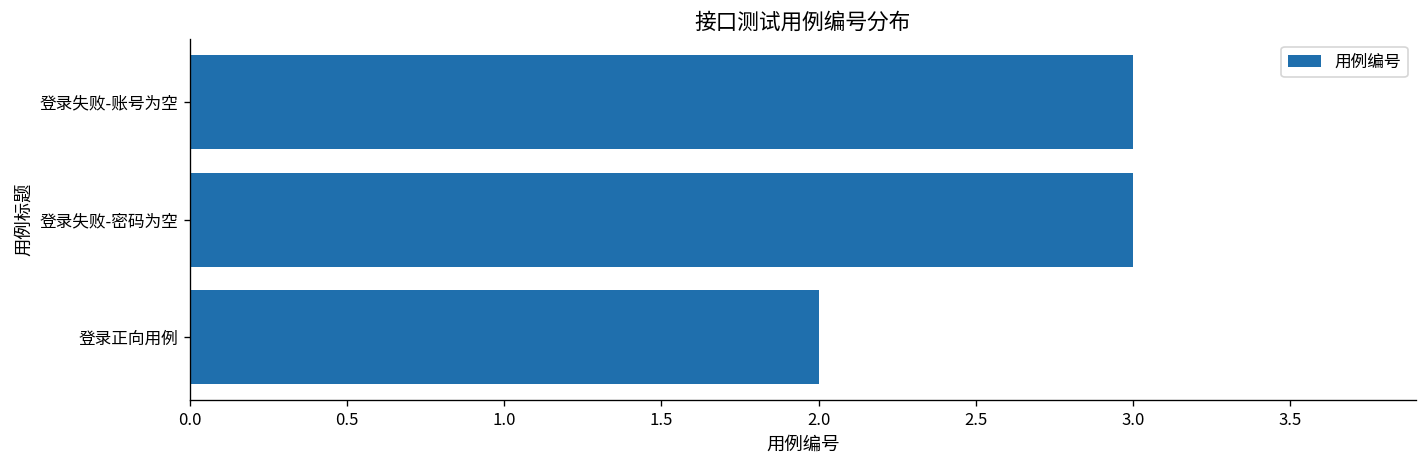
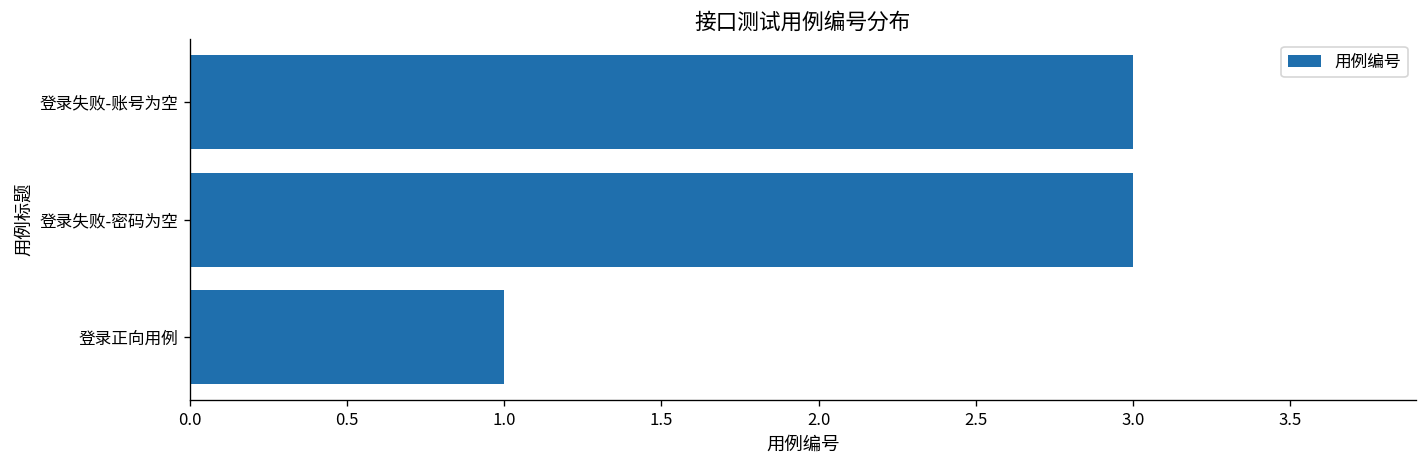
登录正向用例: 2 -> 1
